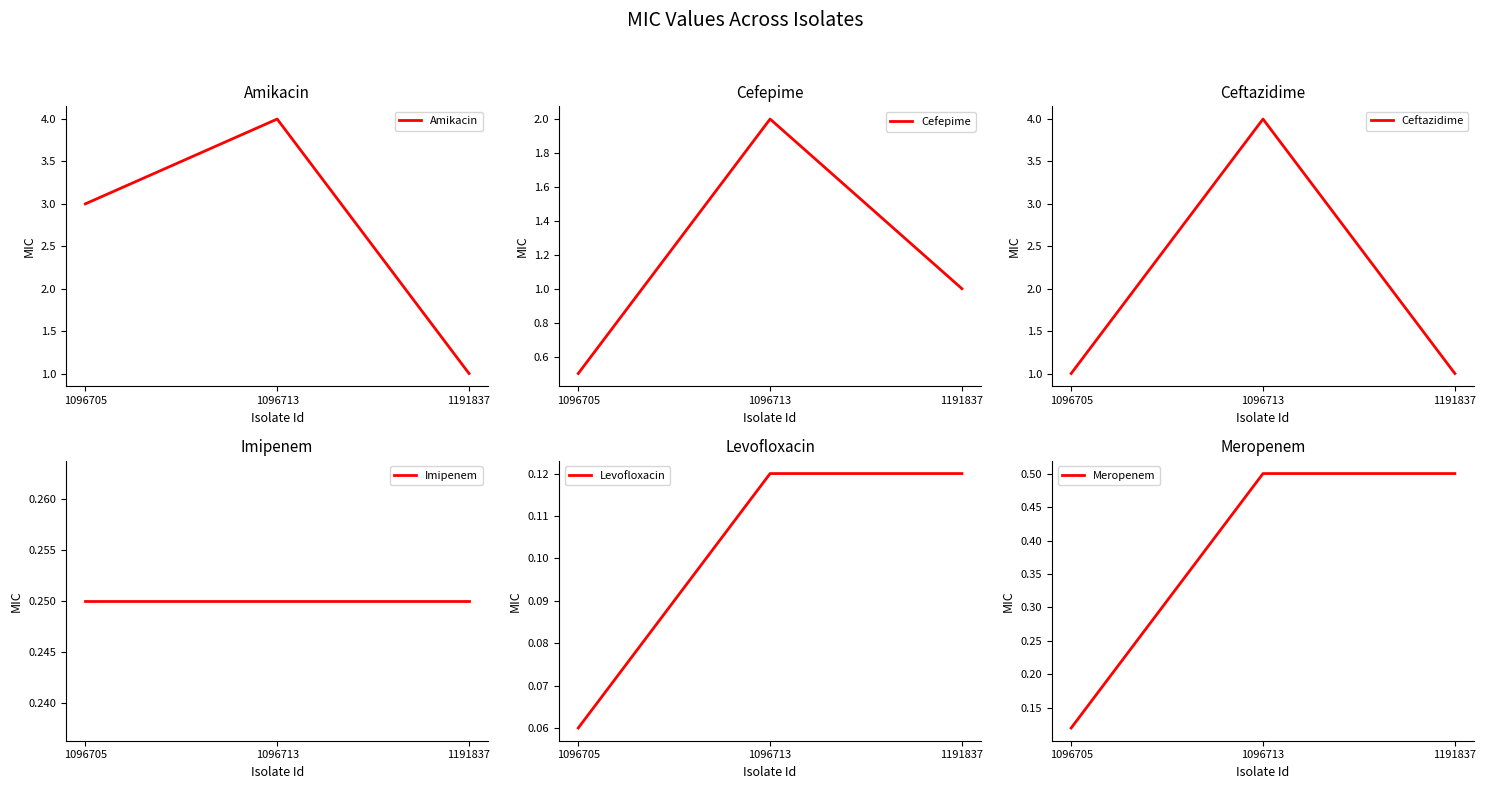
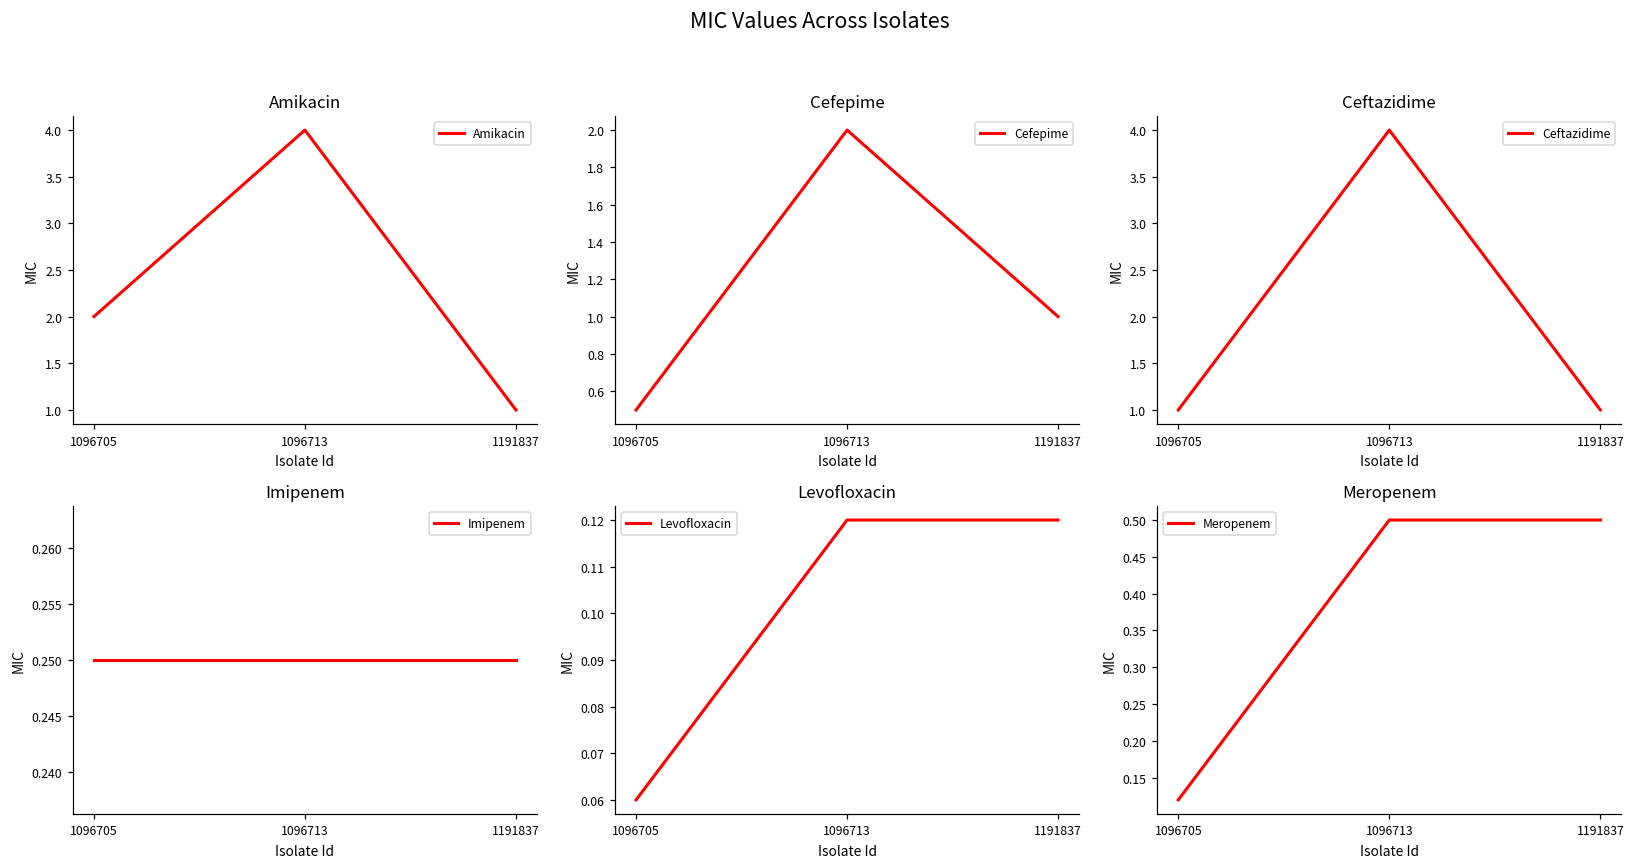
Amikacin, 1096705: 3 -> 2
